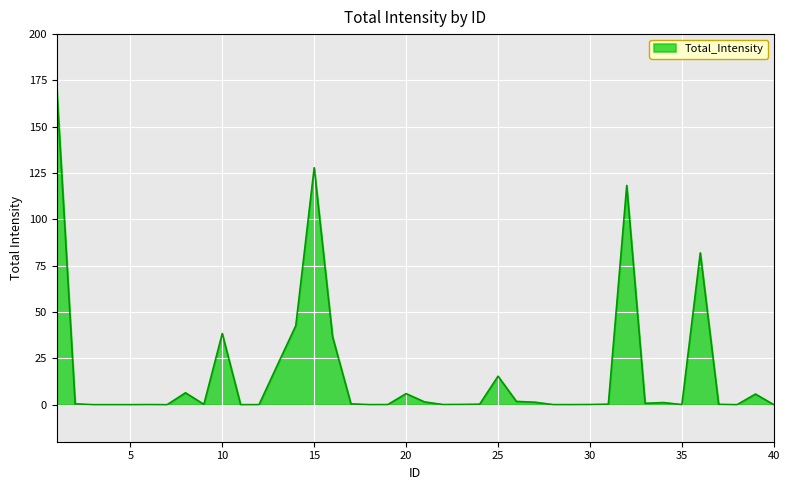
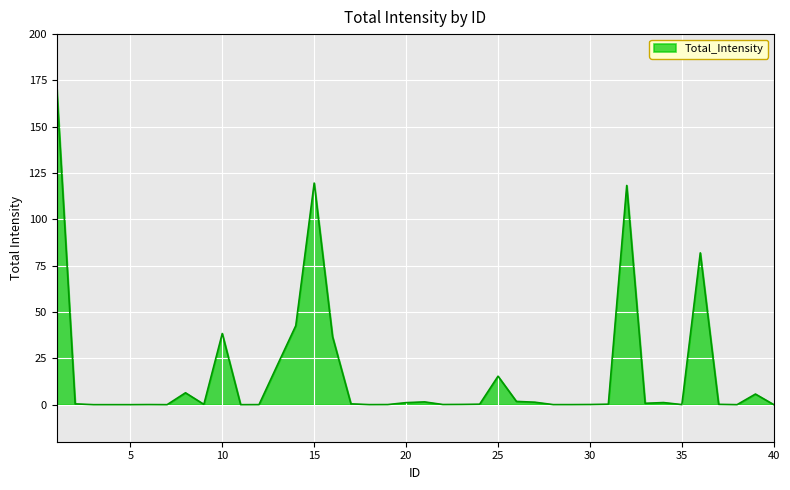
15: 128 -> 120
20: 6 -> 1
